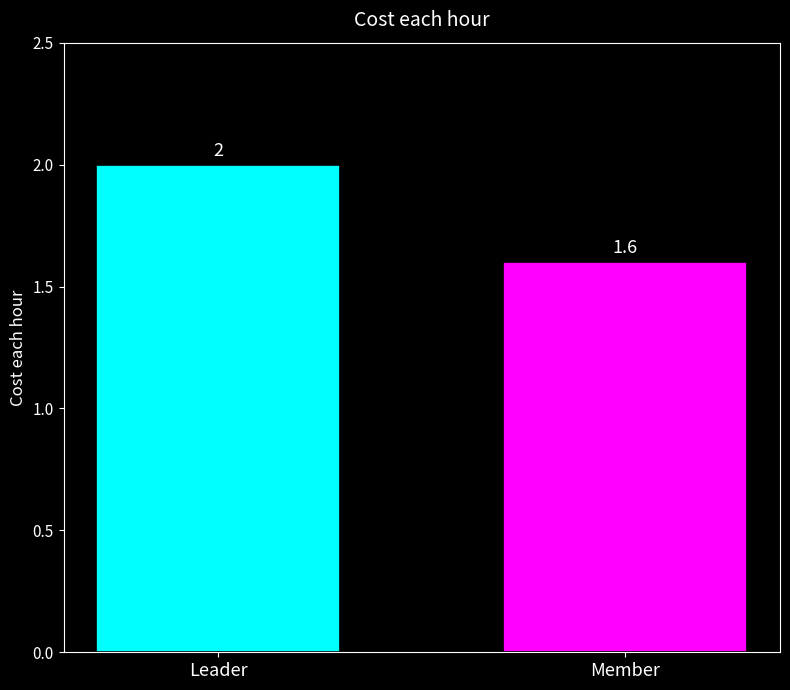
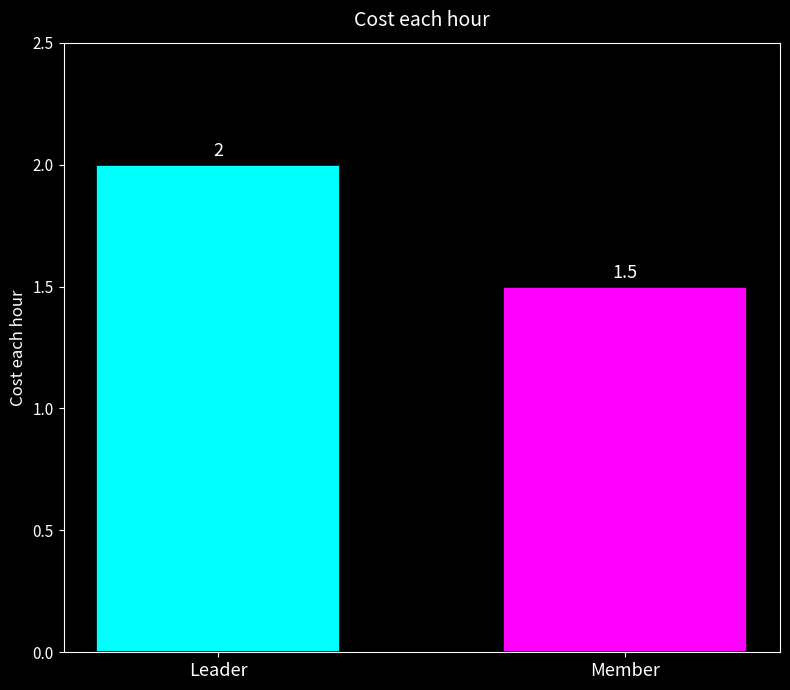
Member: 1.6 -> 1.5
